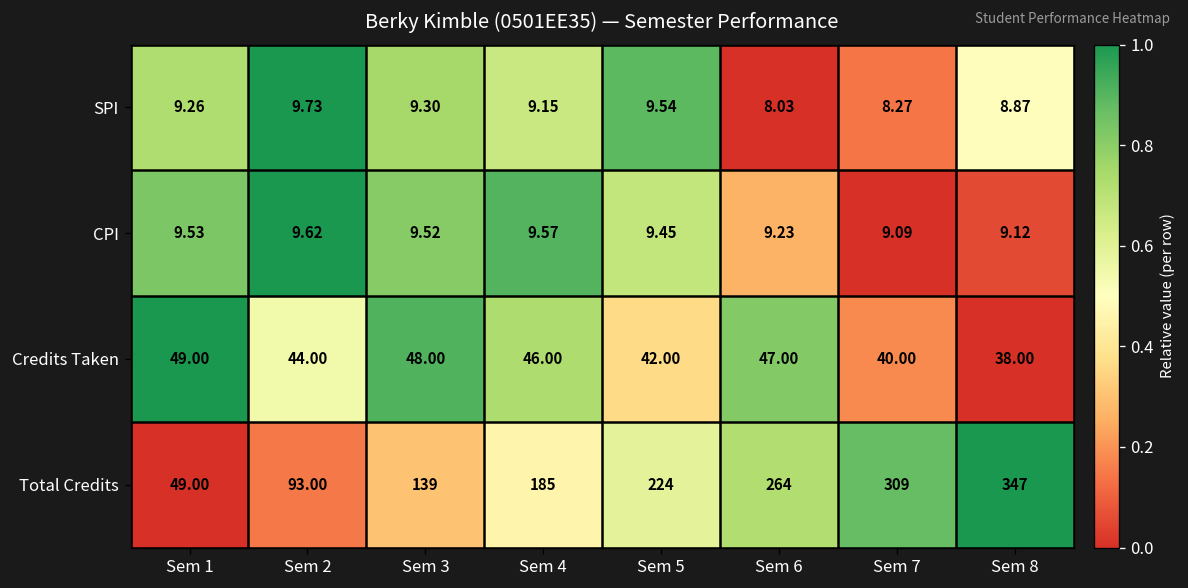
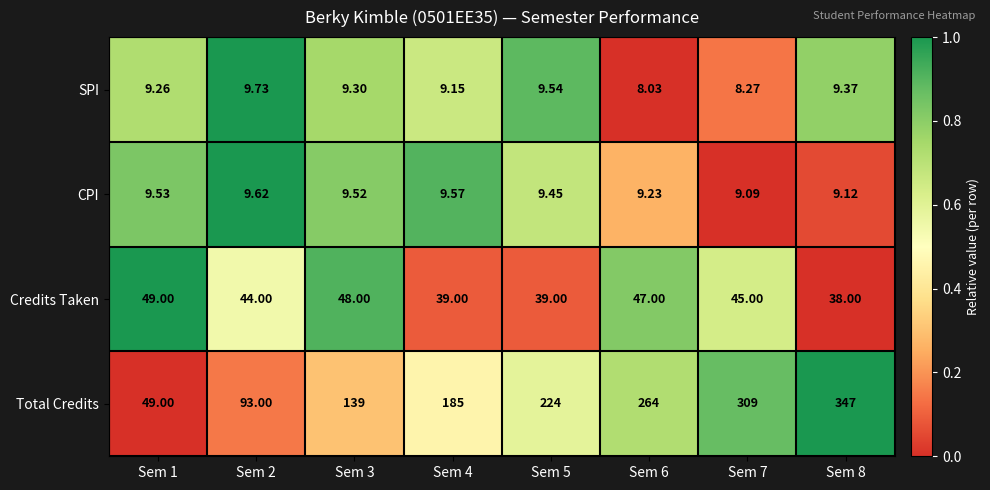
SPI, Sem 8: 8.87 -> 9.37
Credits Taken, Sem 4: 46.00 -> 39.00
Credits Taken, Sem 5: 42.00 -> 39.00
Credits Taken, Sem 7: 40.00 -> 45.00
